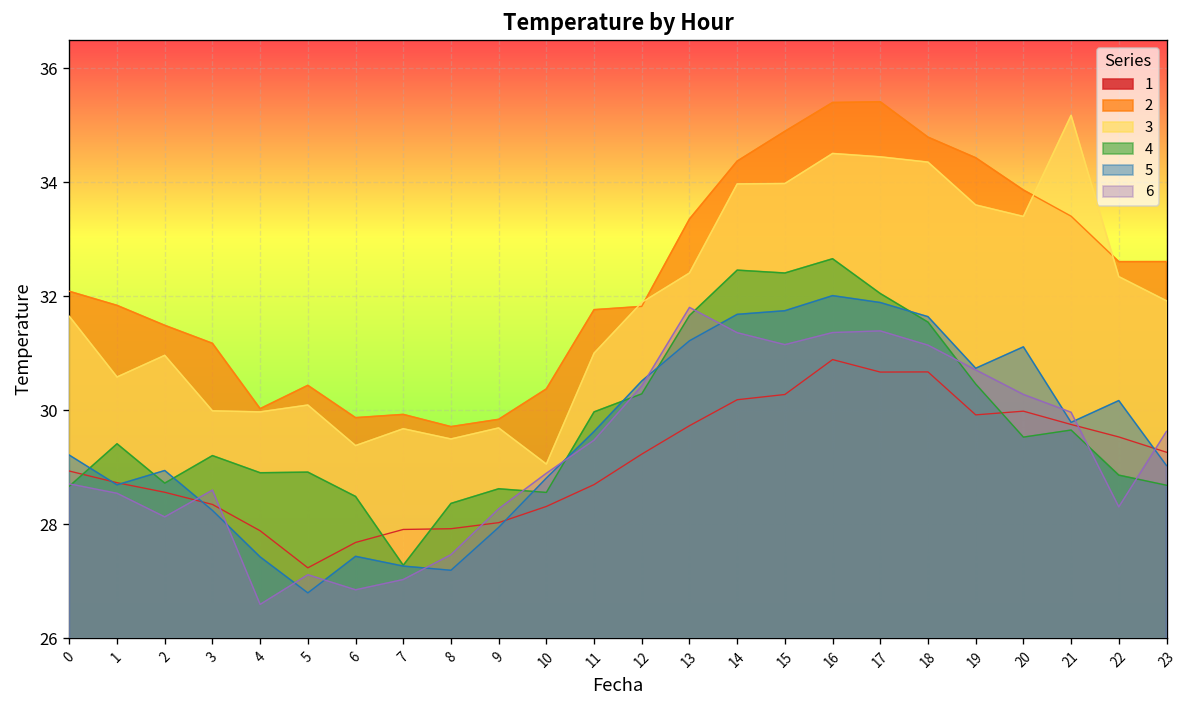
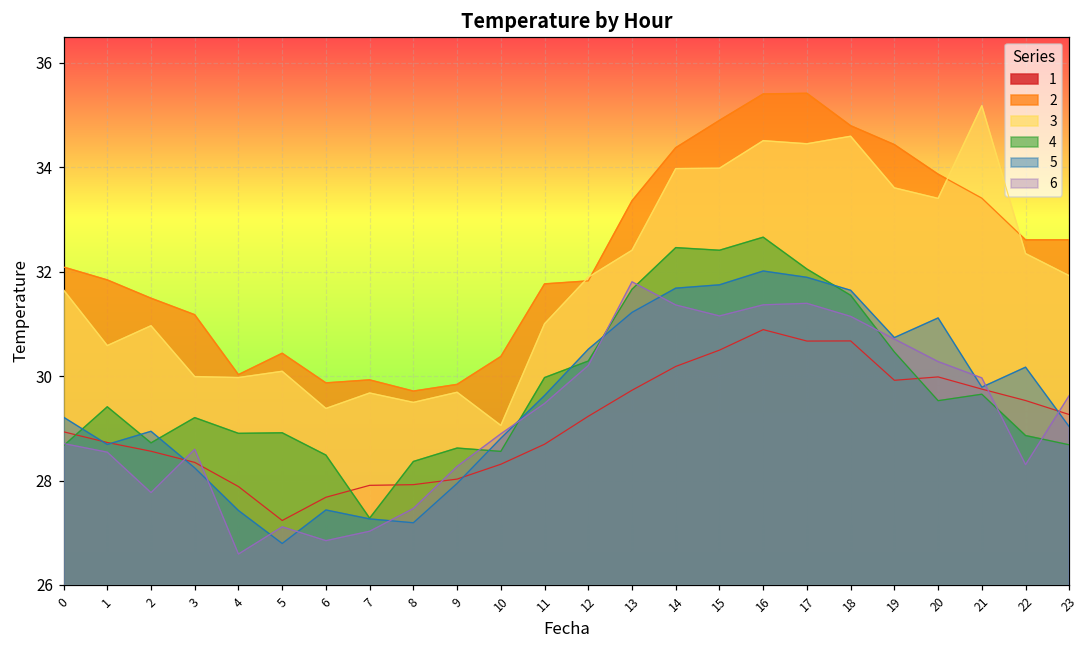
6, 2: 28.1 -> 27.8
6, 12: 30.4 -> 30.2
1, 15: 30.3 -> 30.5
3, 18: 34.4 -> 34.6
